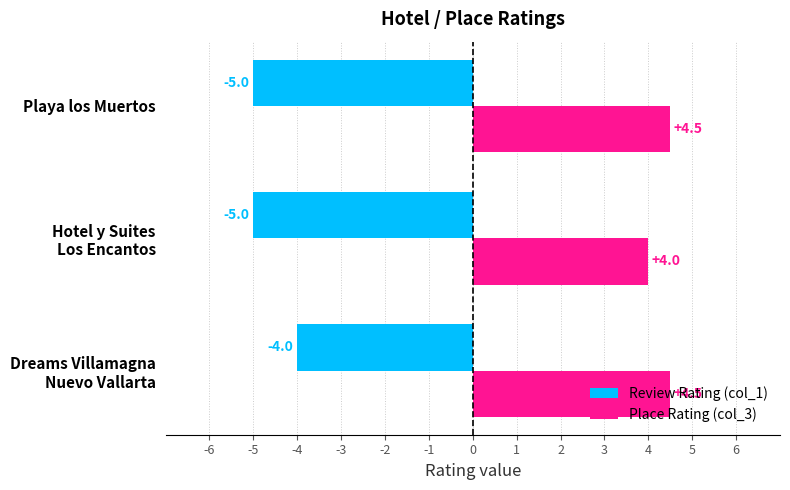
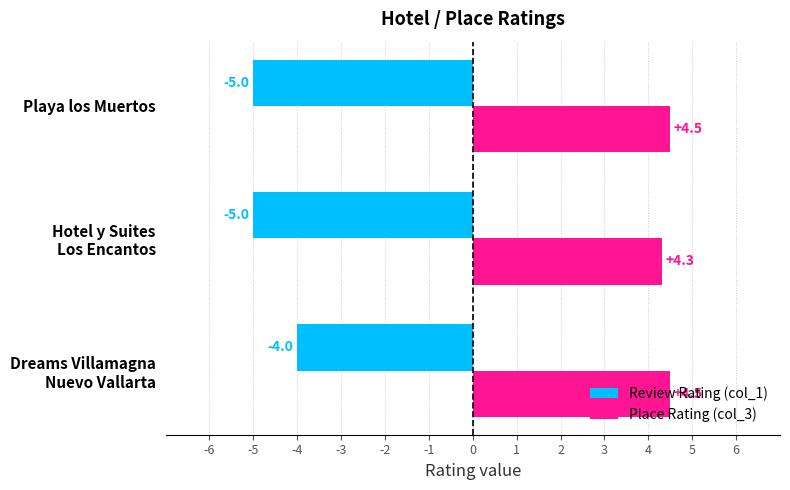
Place Rating (col_3), Hotel y Suites Los Encantos: +4.0 -> +4.3
